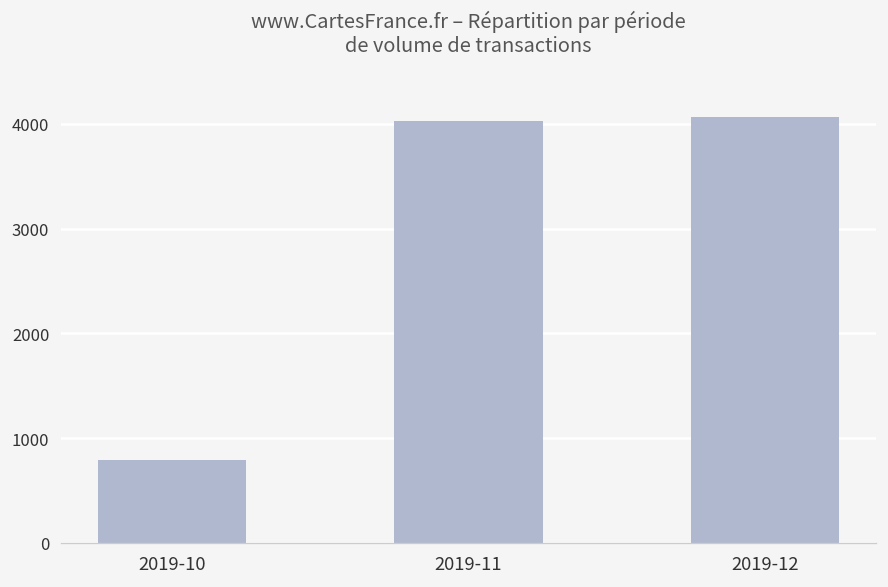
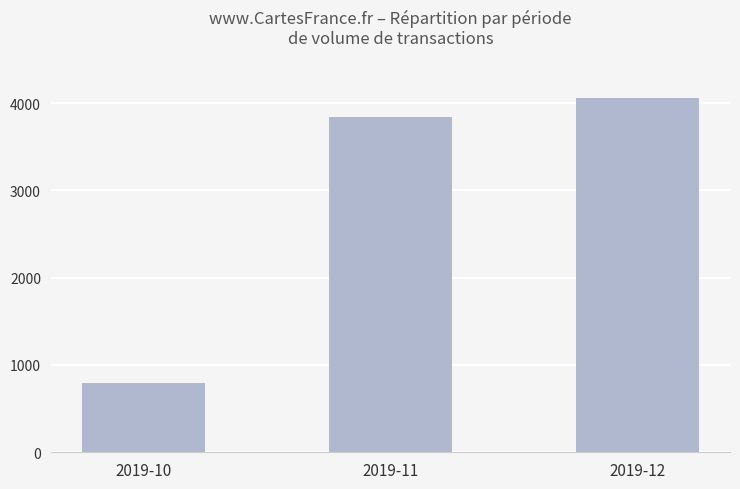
2019-11: 4000 -> 3800
